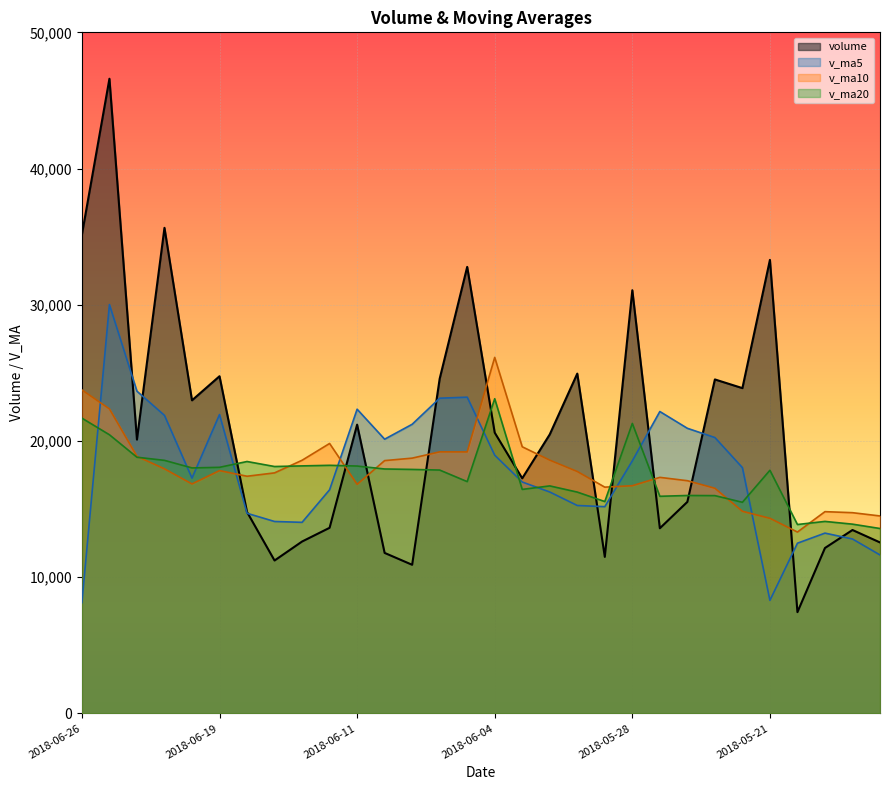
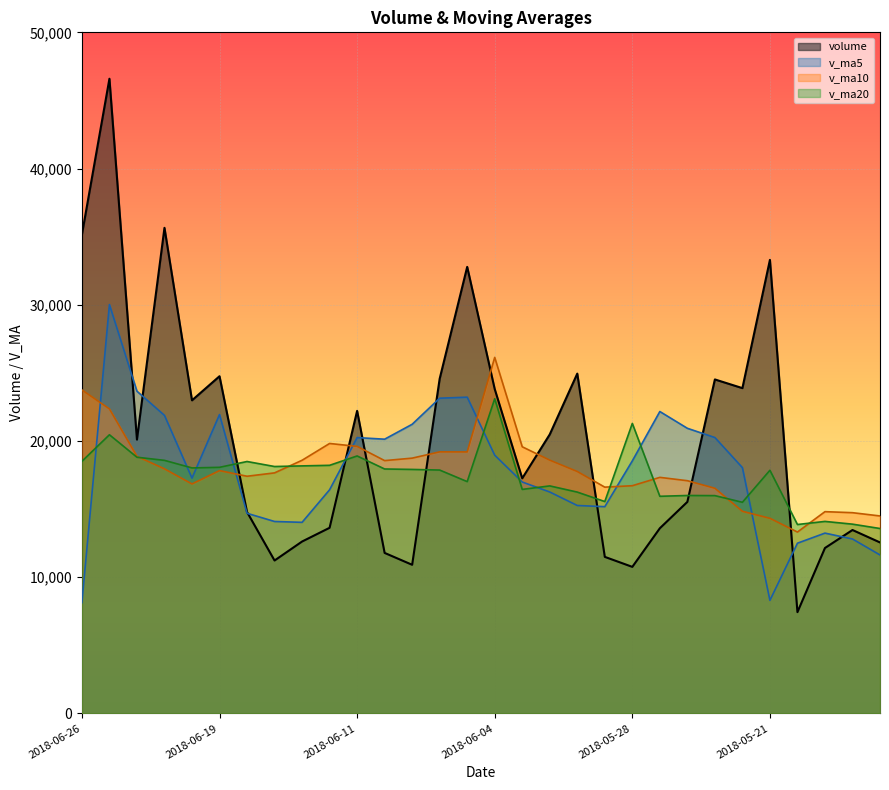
v_ma20, 2018-06-26: 21,700 -> 18,500
volume, 2018-06-11: 21,200 -> 22,200
v_ma5, 2018-06-11: 22,300 -> 20,200
v_ma10, 2018-06-11: 16,800 -> 19,600
v_ma20, 2018-06-11: 18,200 -> 18,900
volume, 2018-06-04: 20,600 -> 23,800
volume, 2018-05-28: 31,100 -> 10,800
